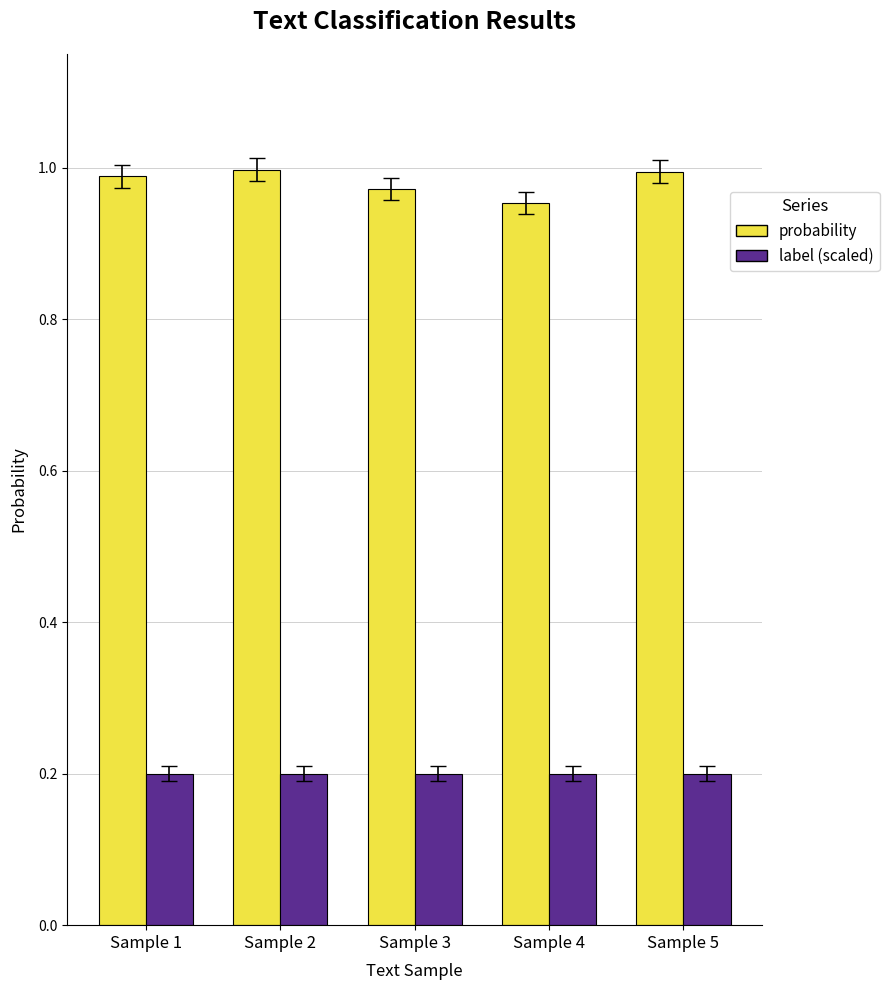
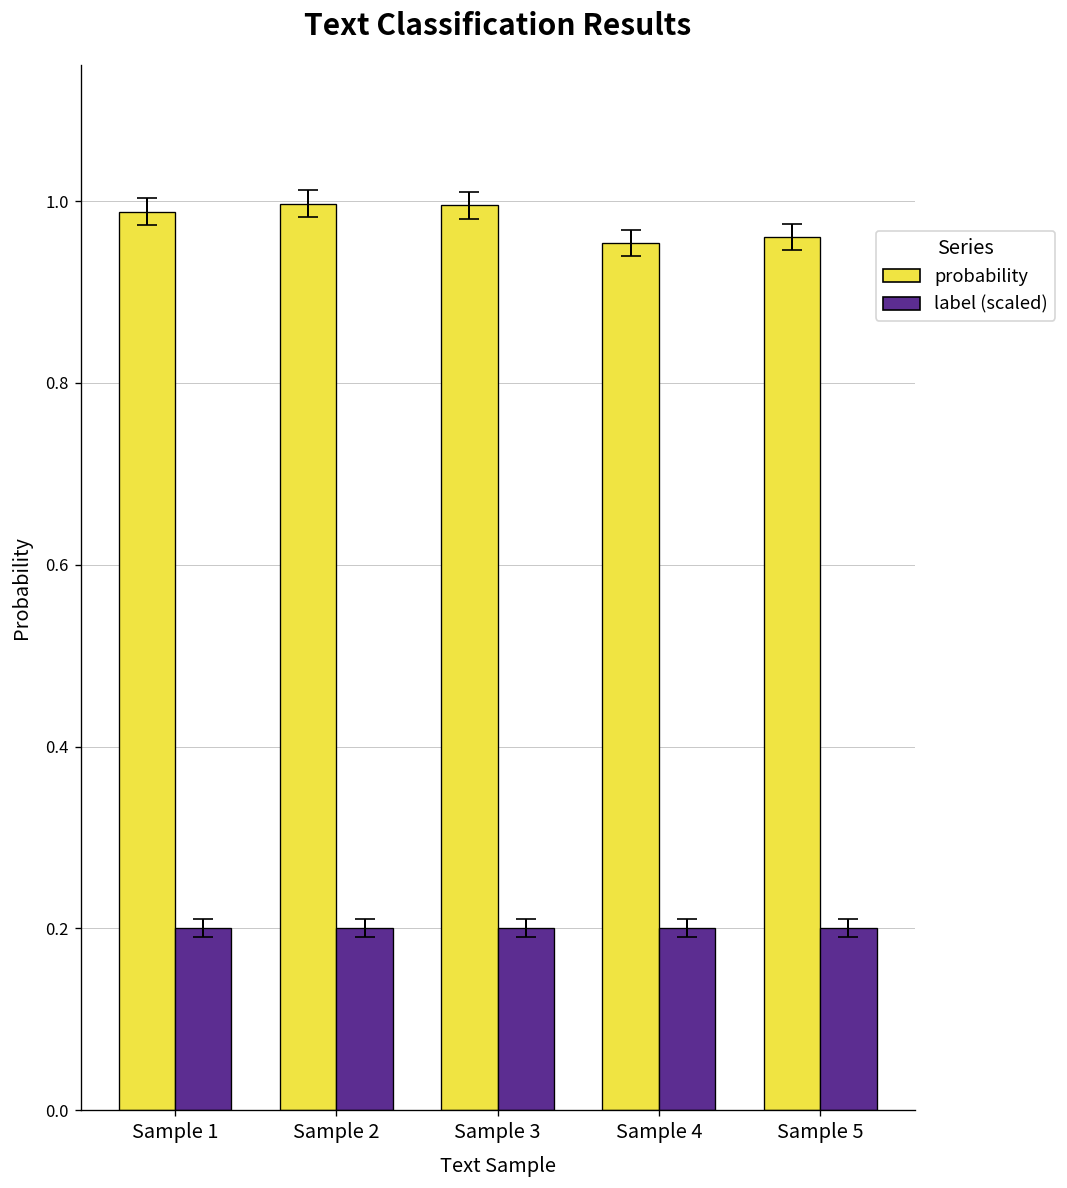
probability, Sample 3: 0.97 -> 1.00
probability, Sample 5: 0.99 -> 0.96
